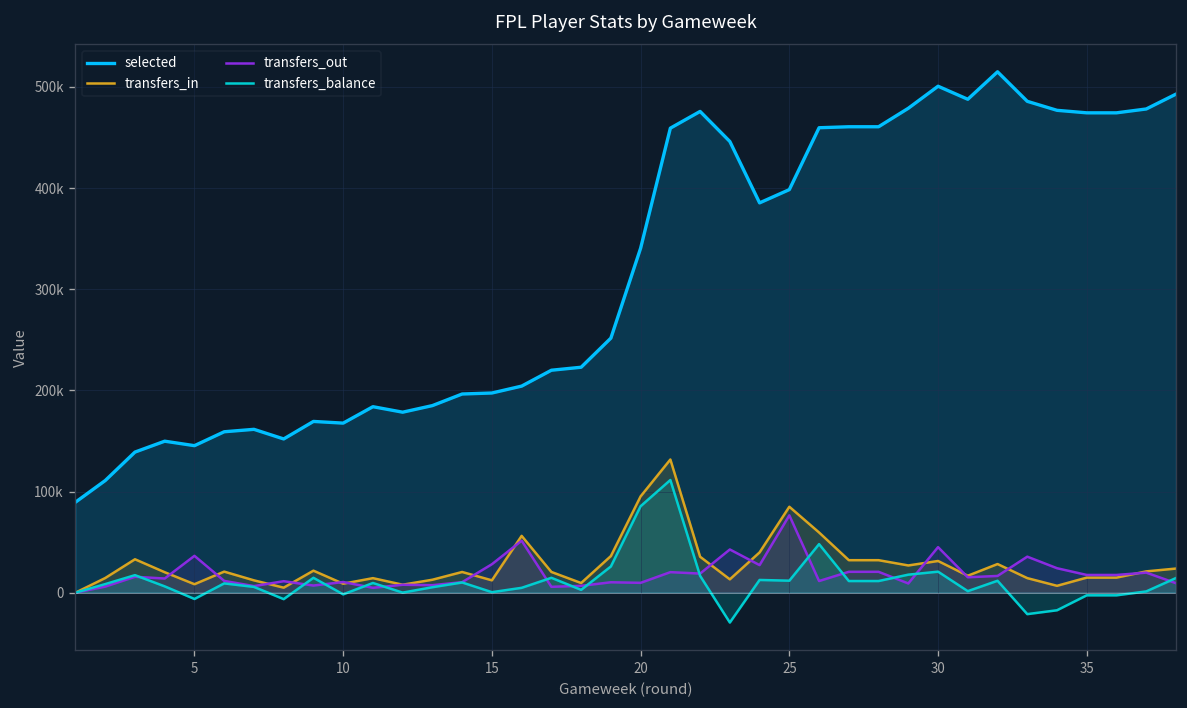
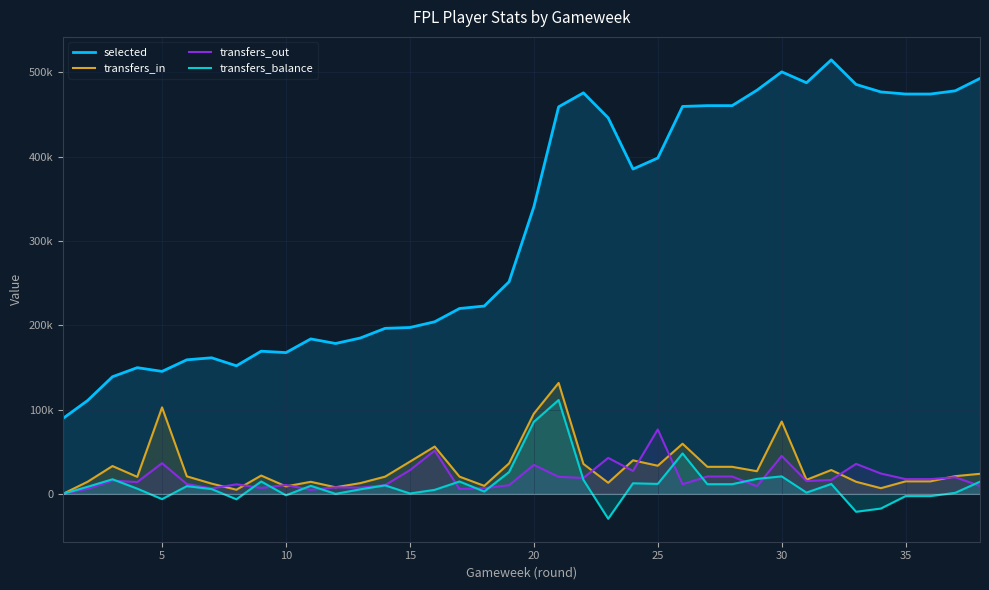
transfers_in, 5: 10000 -> 100000
transfers_in, 15: 10000 -> 40000
transfers_out, 20: 10000 -> 30000
transfers_in, 25: 80000 -> 30000
transfers_in, 30: 30000 -> 90000
